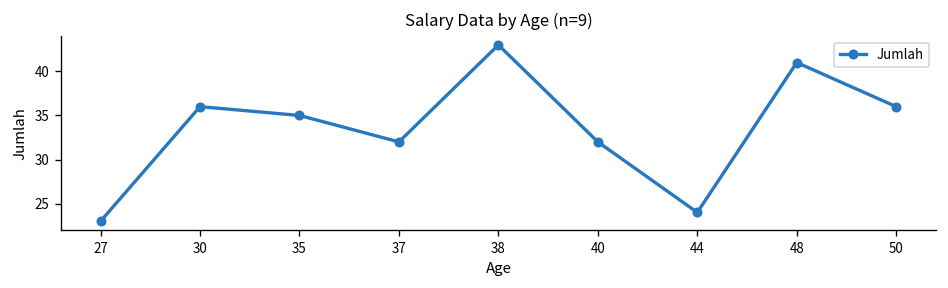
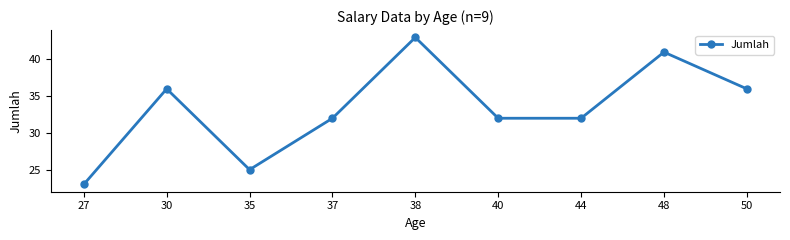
35: 35 -> 25
44: 24 -> 32
